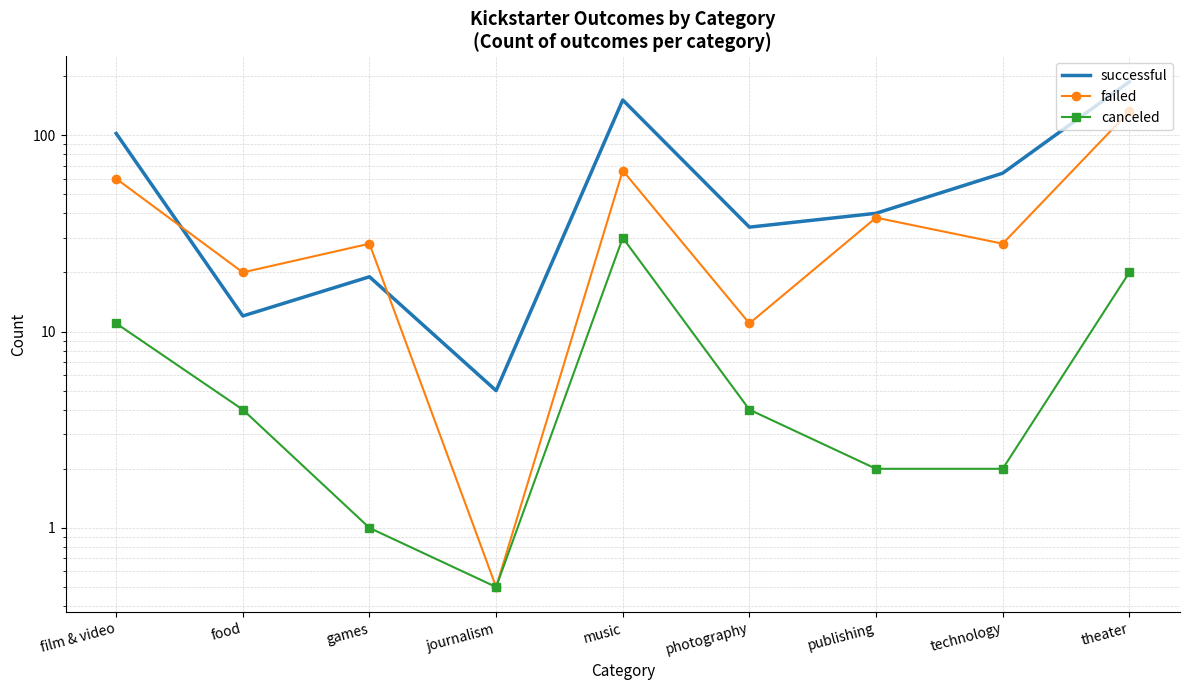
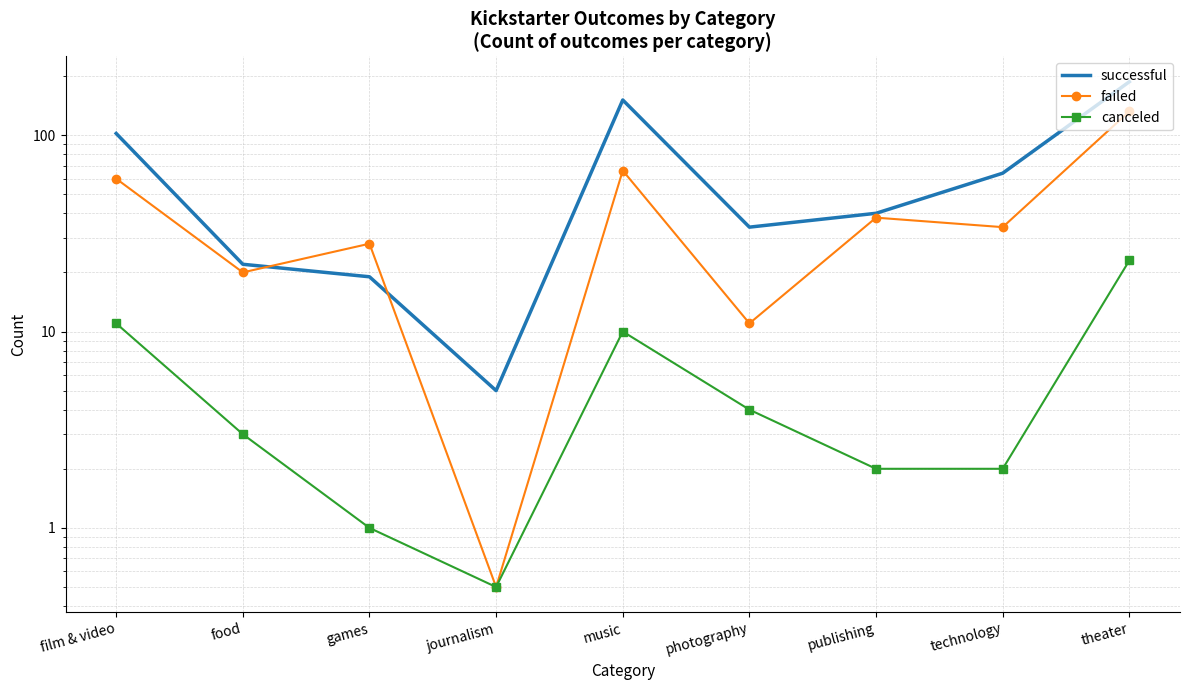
successful, food: 12 -> 22
canceled, food: 4 -> 3
canceled, music: 30 -> 10
failed, technology: 28 -> 34
canceled, theater: 20 -> 23
